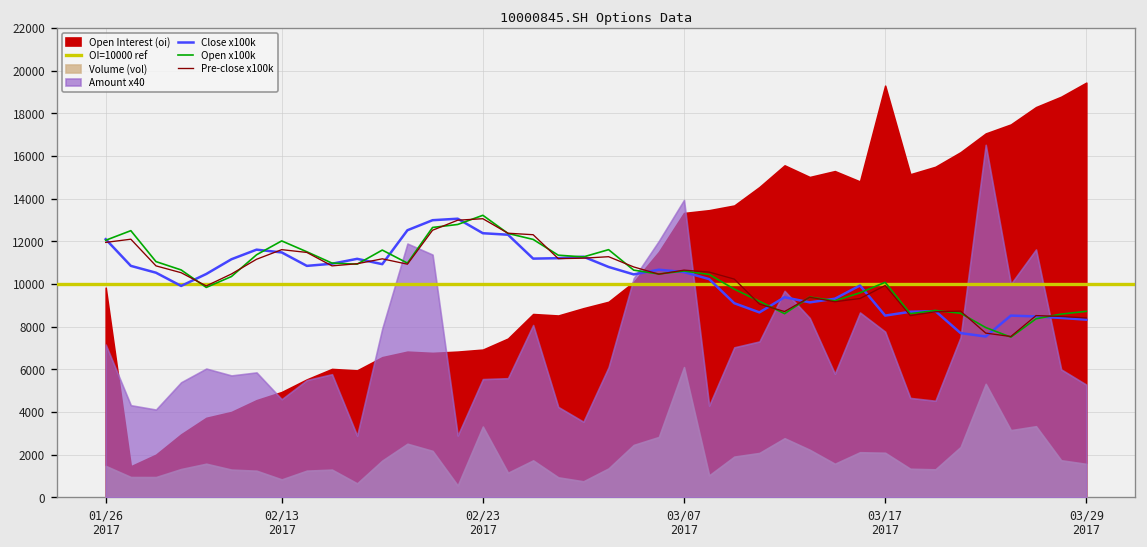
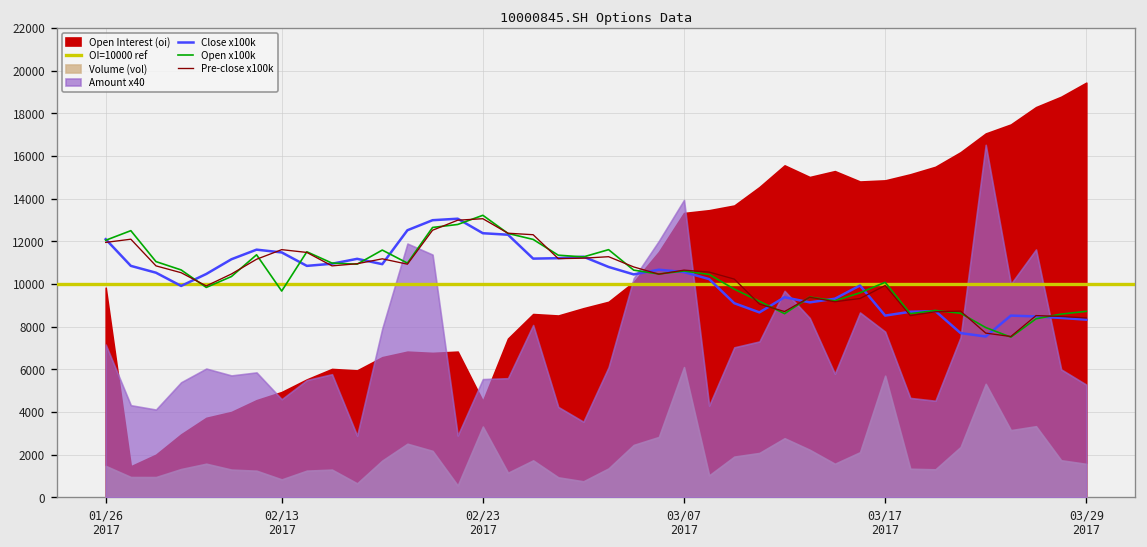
Open x100k, 02/13 2017: 12000 -> 9700
Open Interest (oi), 02/23 2017: 6900 -> 4500
Open Interest (oi), 03/17 2017: 19300 -> 14900
Volume (vol), 03/17 2017: 2100 -> 5700
